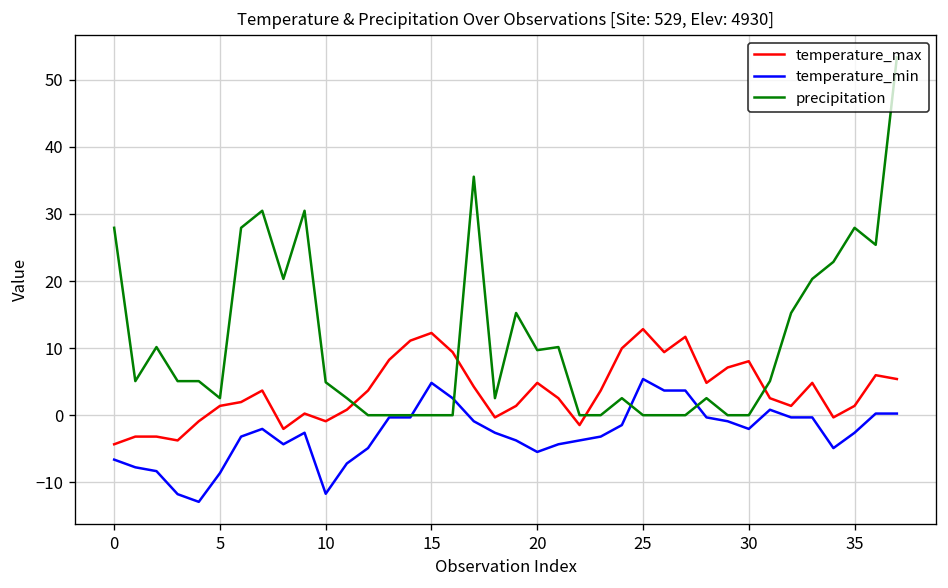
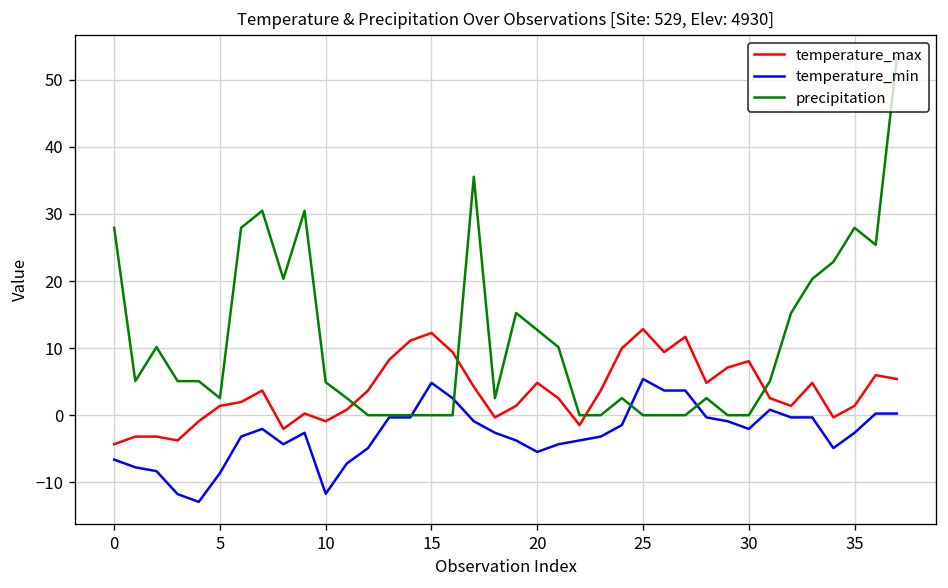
precipitation, 20: 10 -> 13
